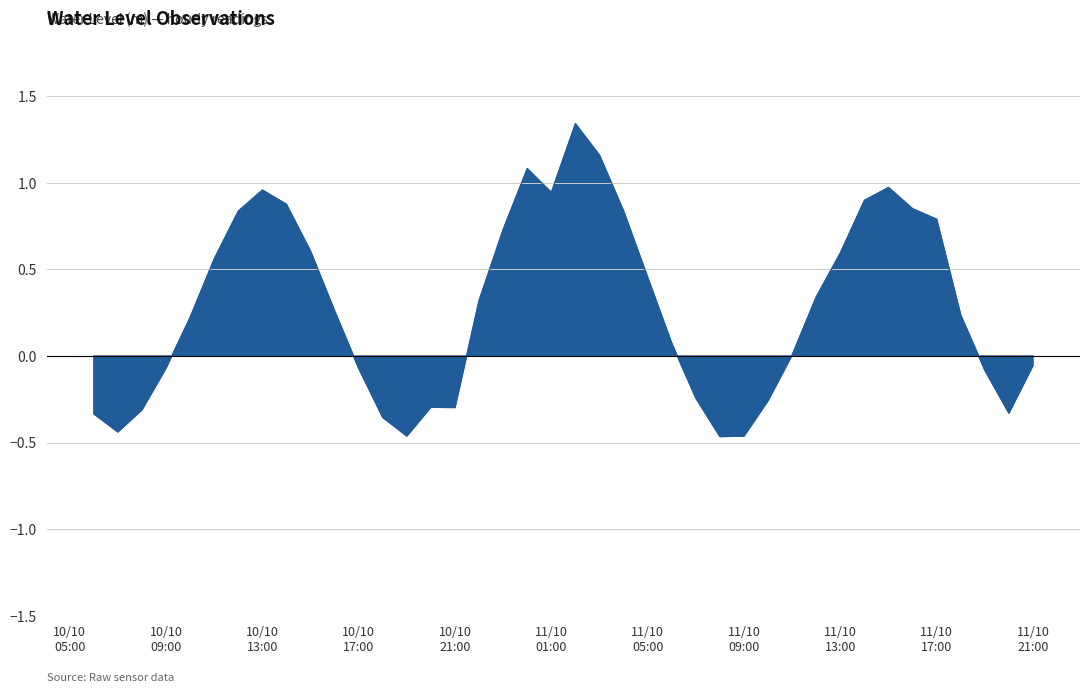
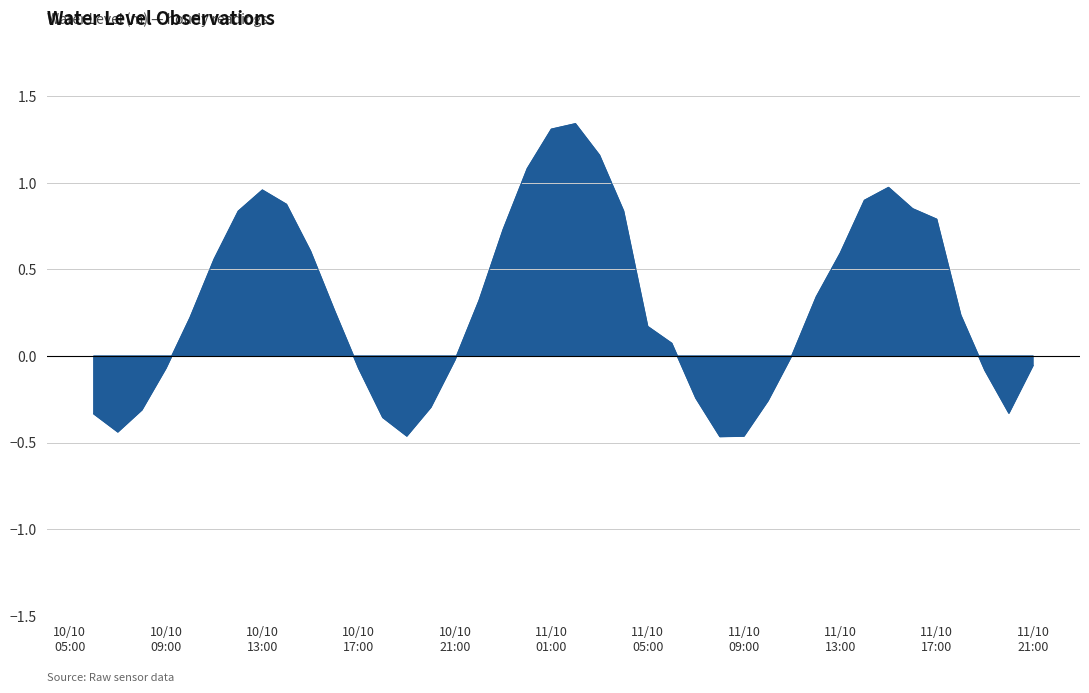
10/10 21:00: -0.30 -> -0.02
11/10 01:00: 0.94 -> 1.31
11/10 05:00: 0.45 -> 0.17
